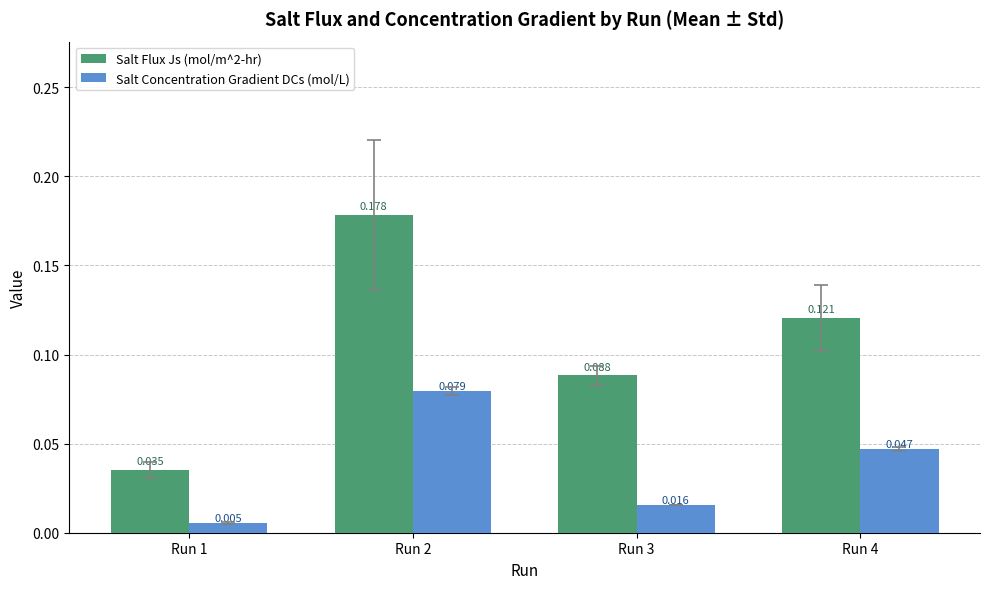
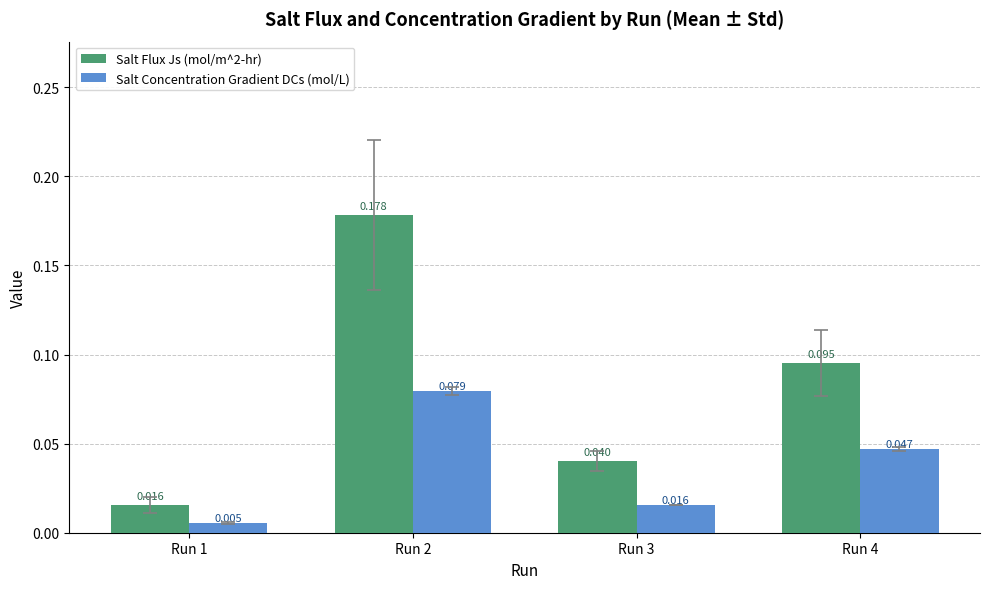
Salt Flux Js (mol/m^2-hr), Run 1: 0.035 -> 0.016
Salt Flux Js (mol/m^2-hr), Run 3: 0.088 -> 0.040
Salt Flux Js (mol/m^2-hr), Run 4: 0.121 -> 0.095
